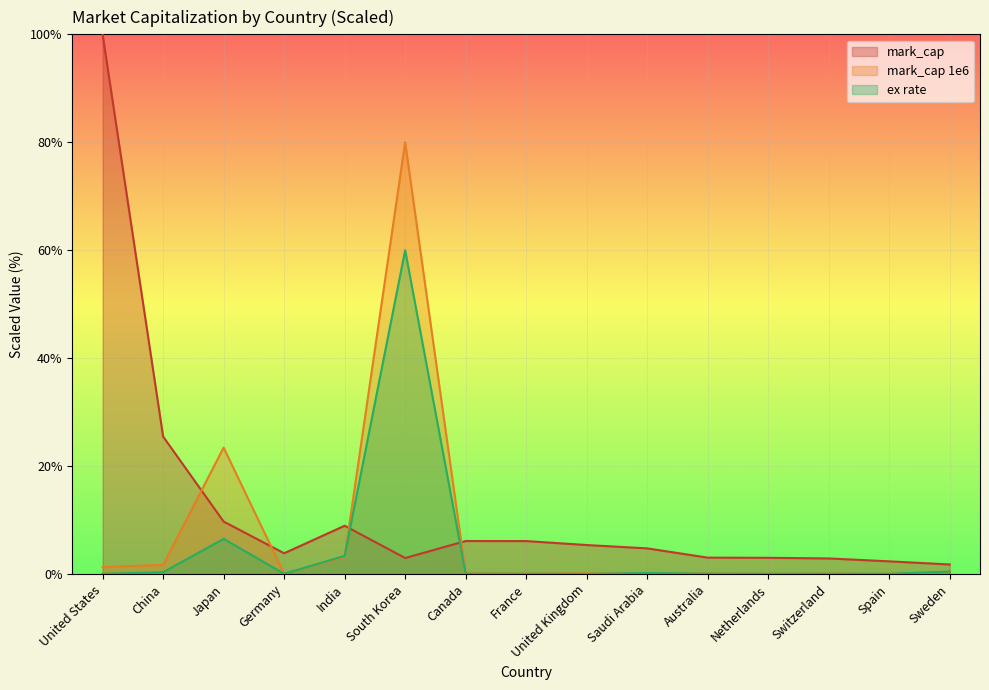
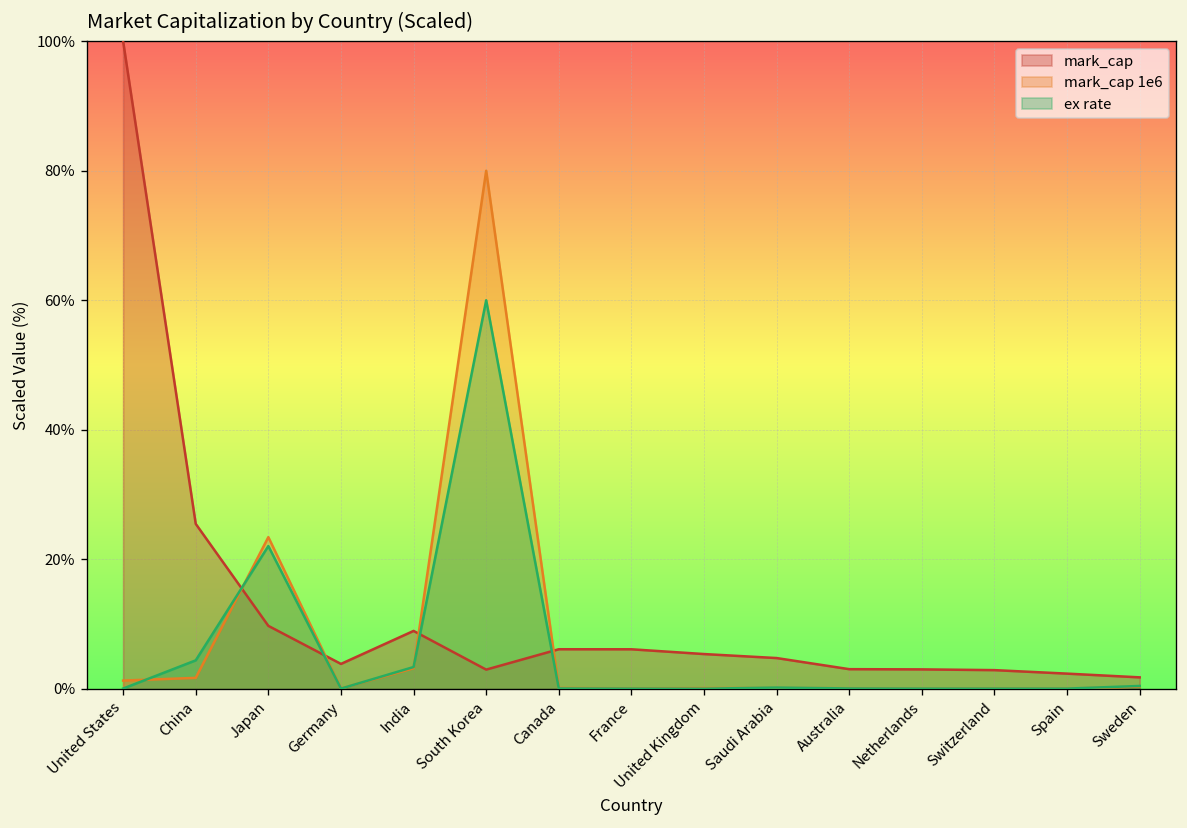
ex rate, China: 0% -> 4%
ex rate, Japan: 7% -> 22%
